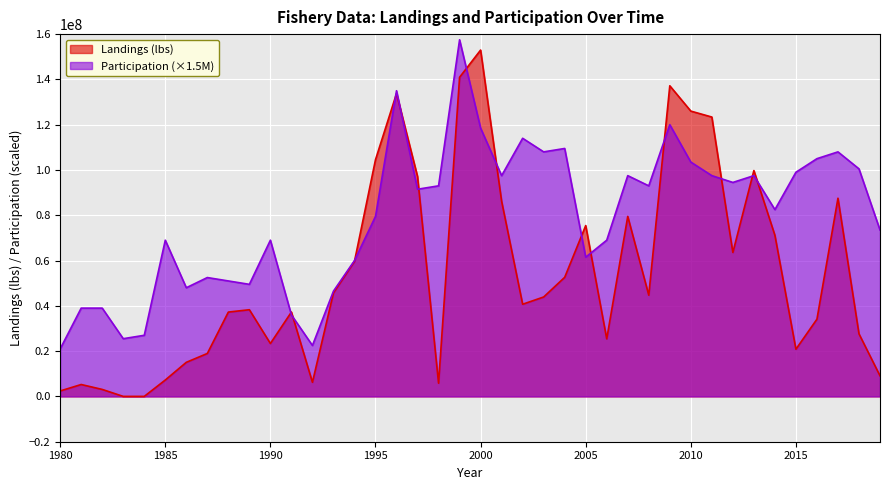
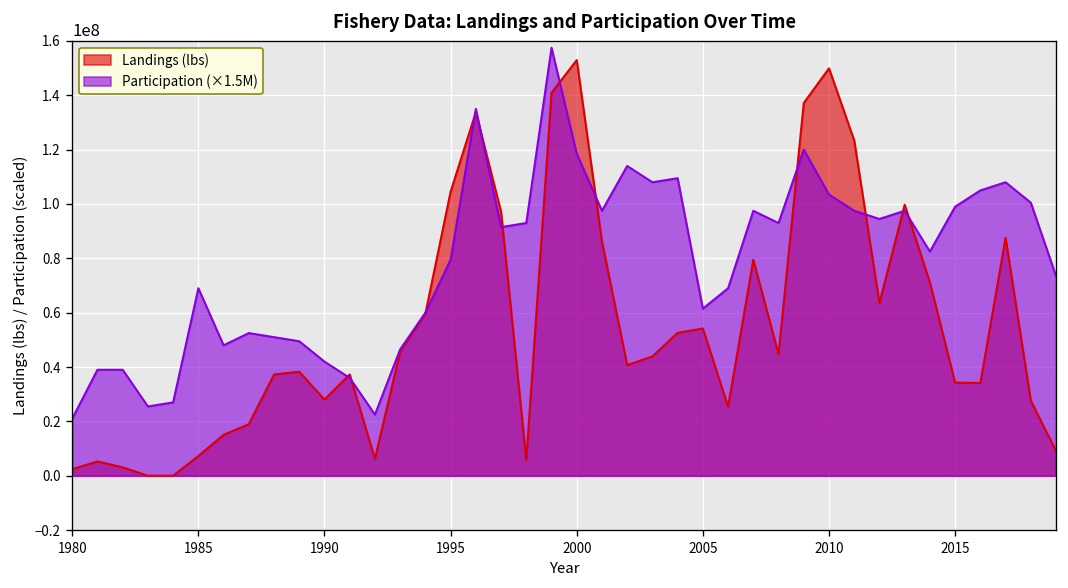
Landings (lbs), 1990: 23000000 -> 28000000
Participation (×1.5M), 1990: 69000000 -> 42000000
Landings (lbs), 2005: 75000000 -> 54000000
Landings (lbs), 2010: 126000000 -> 150000000
Landings (lbs), 2015: 21000000 -> 34000000
